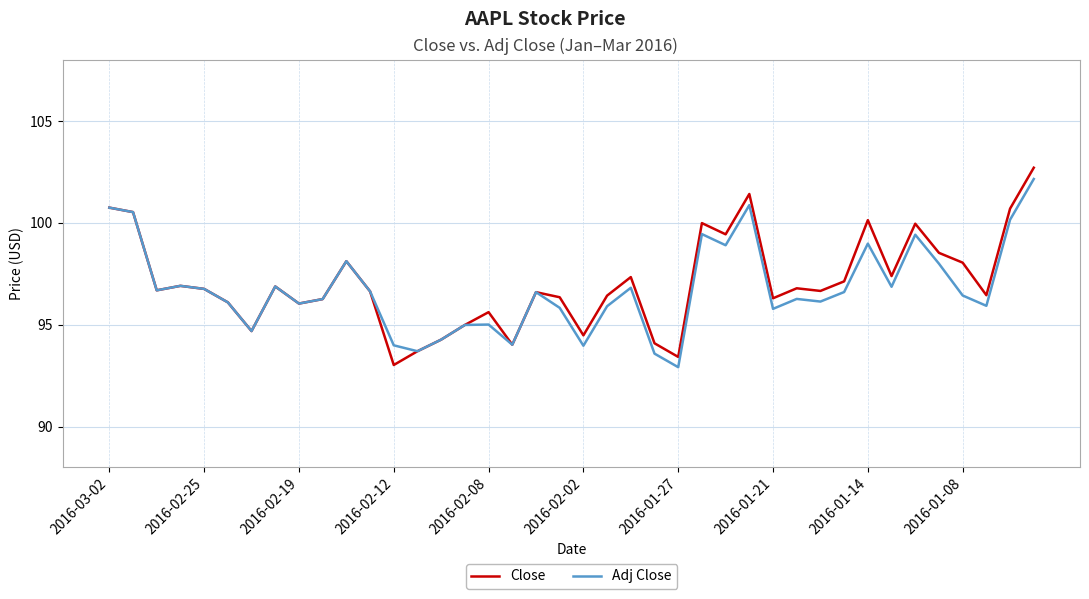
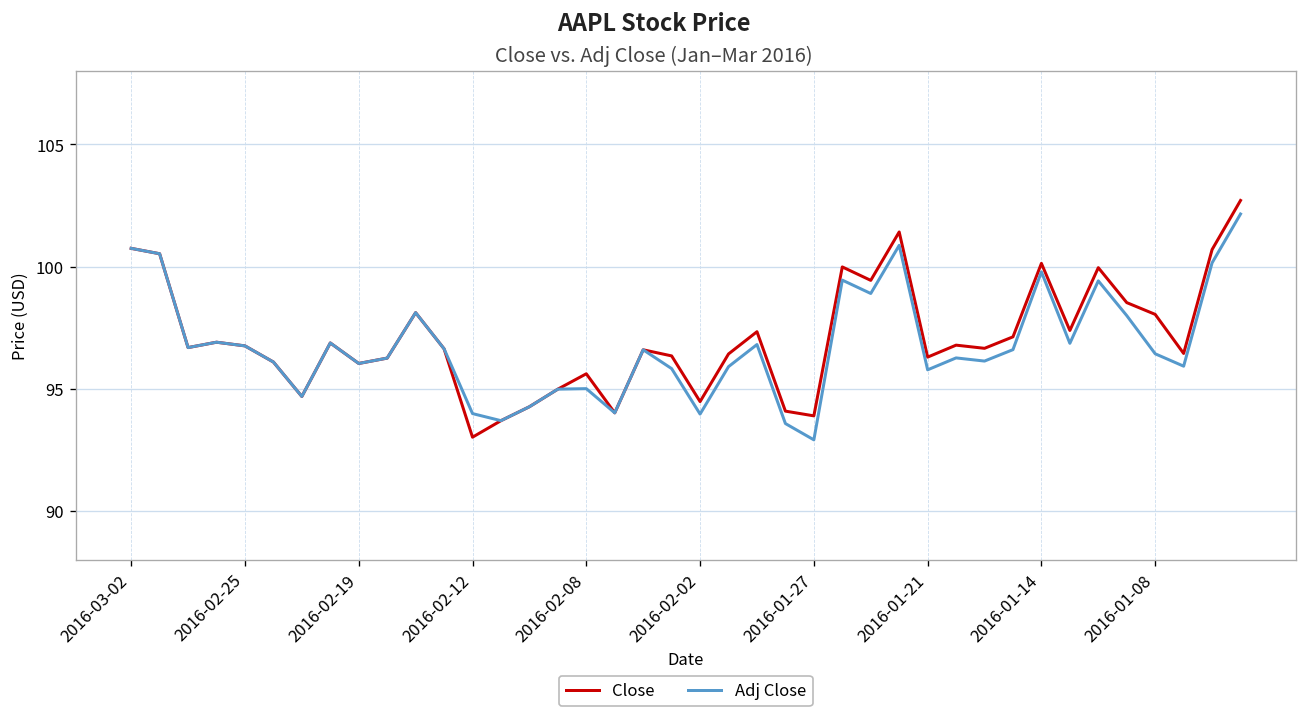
Close, 2016-01-27: 93.4 -> 93.9
Adj Close, 2016-01-14: 99.0 -> 99.8
